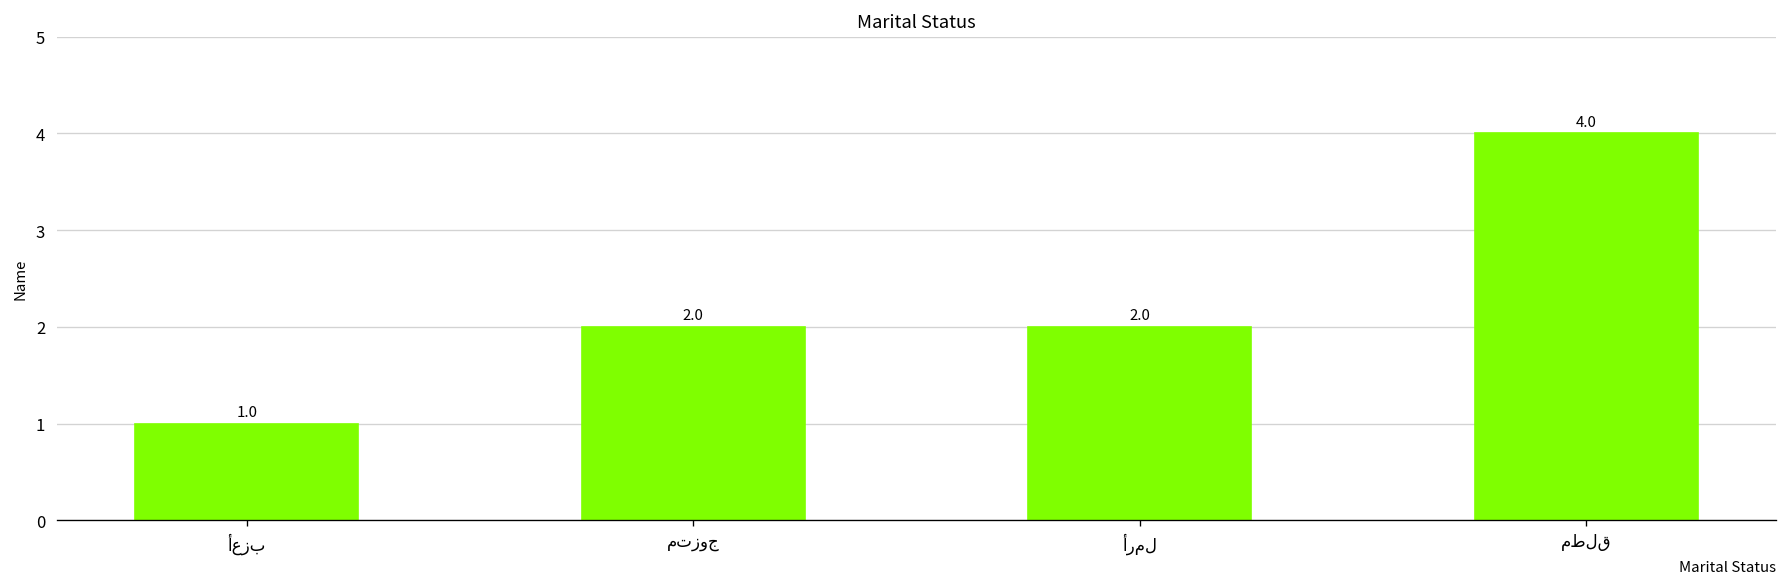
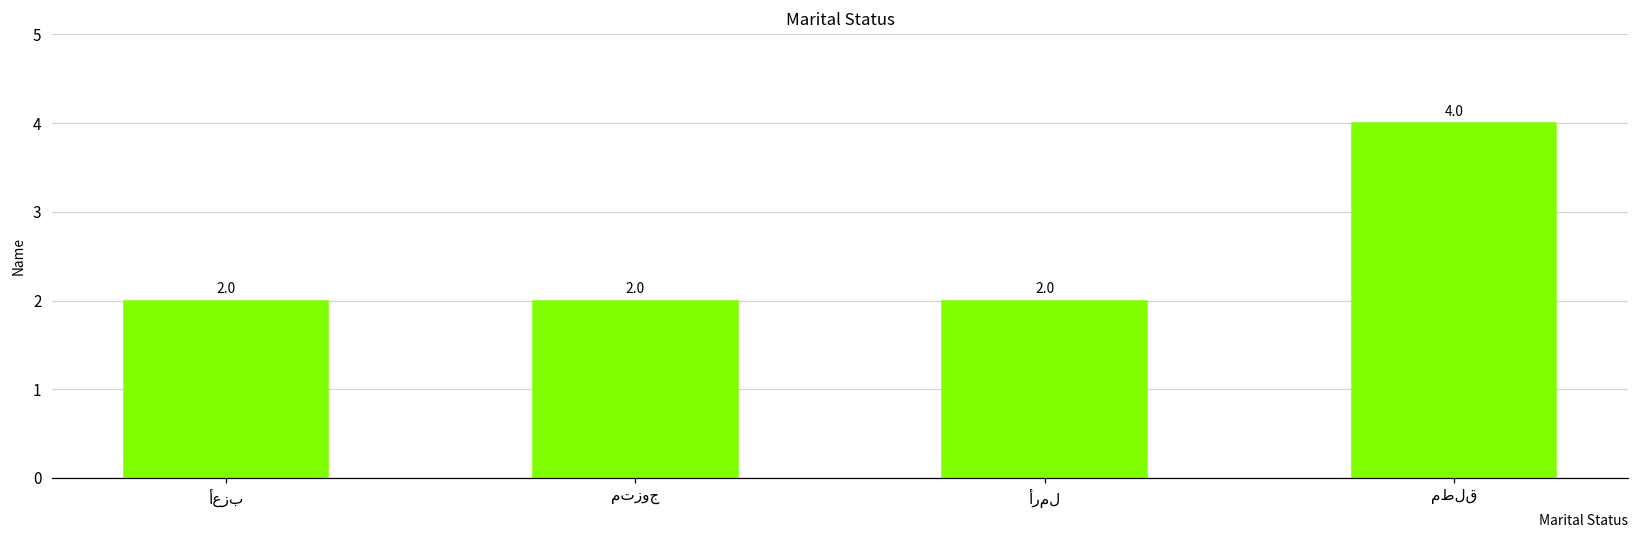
أعزب: 1.0 -> 2.0
